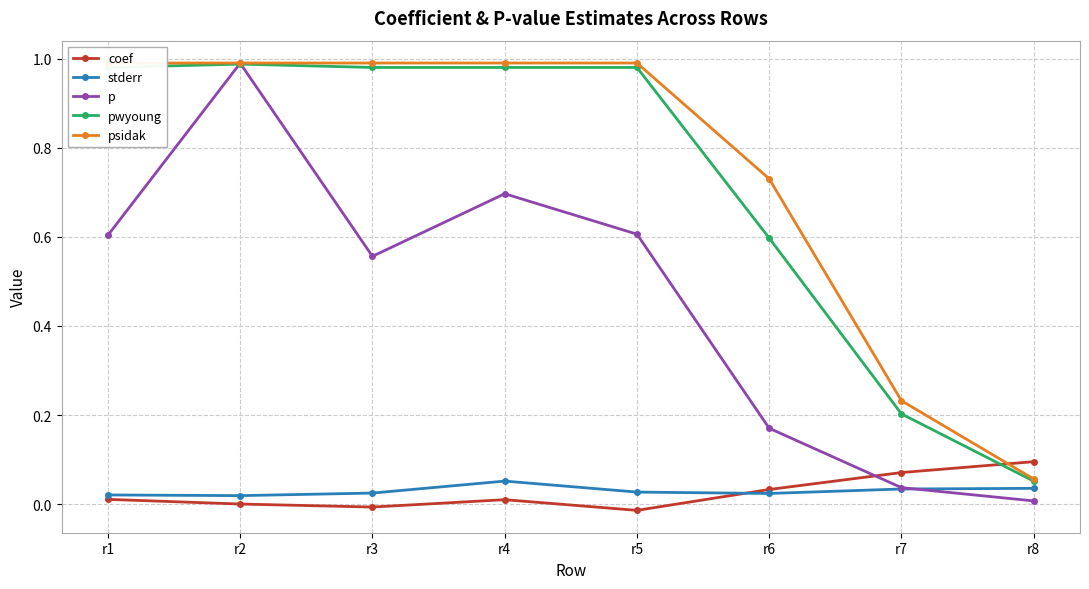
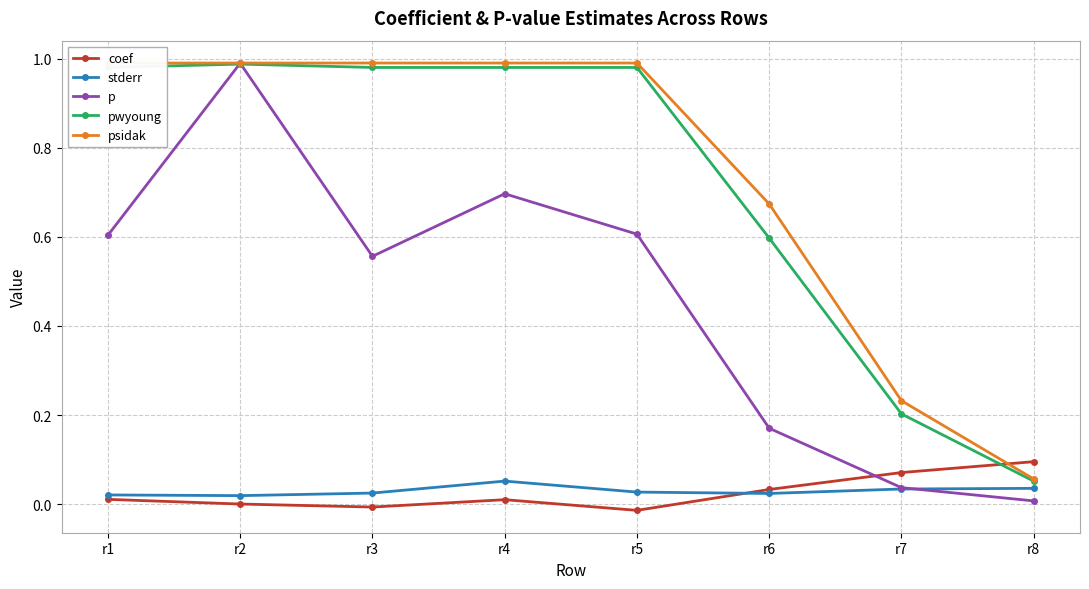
psidak, r6: 0.73 -> 0.67
